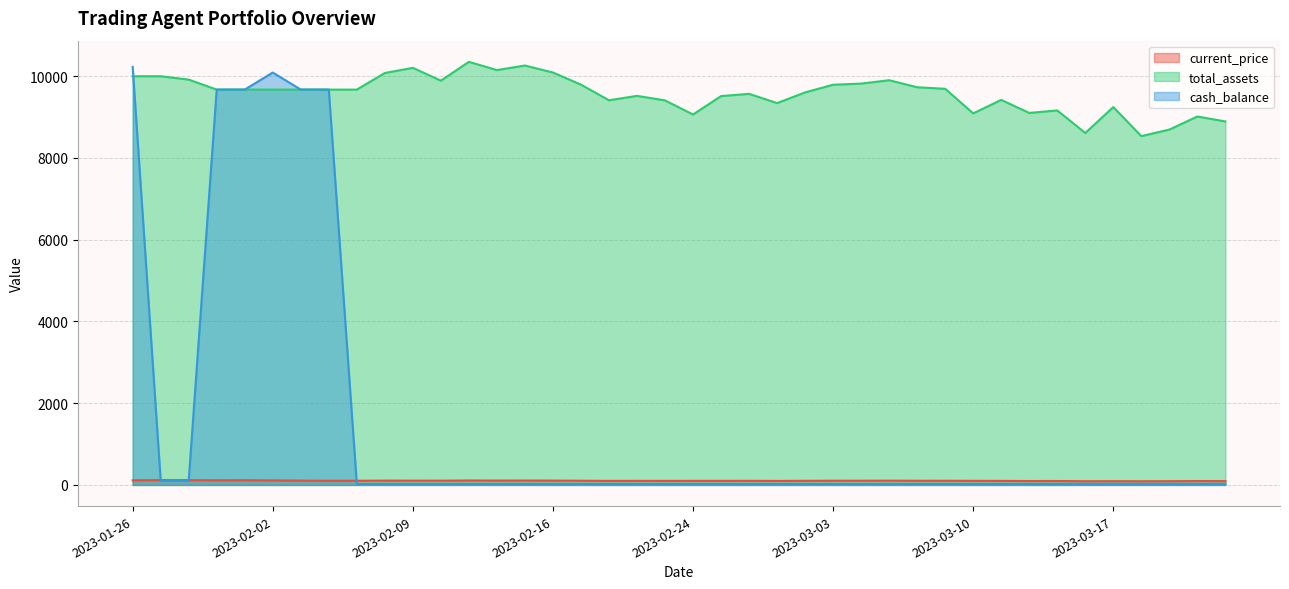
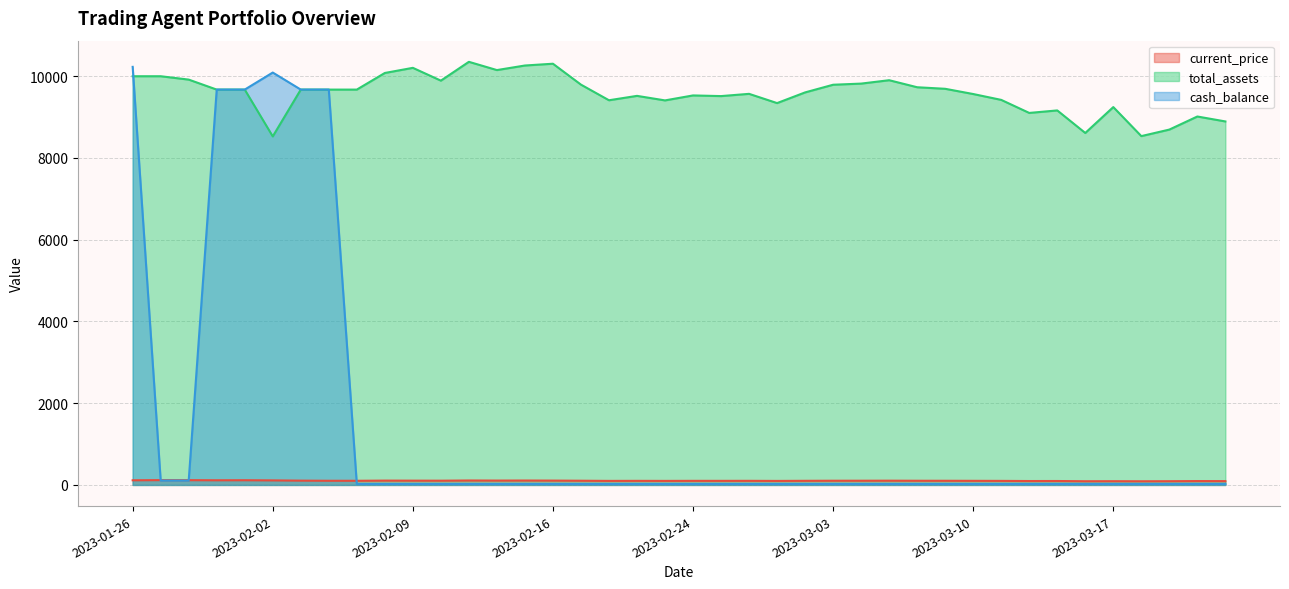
total_assets, 2023-02-02: 9700 -> 8500
total_assets, 2023-02-16: 10100 -> 10300
total_assets, 2023-02-24: 9100 -> 9500
total_assets, 2023-03-10: 9100 -> 9600
